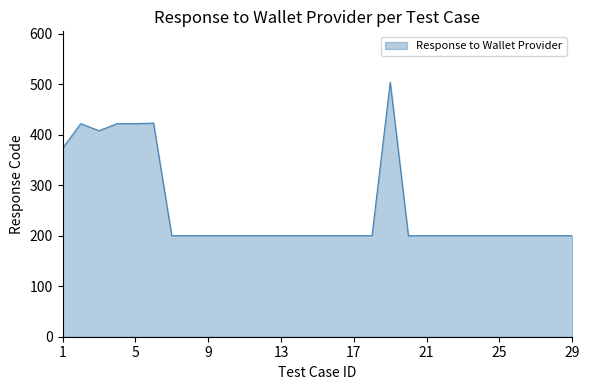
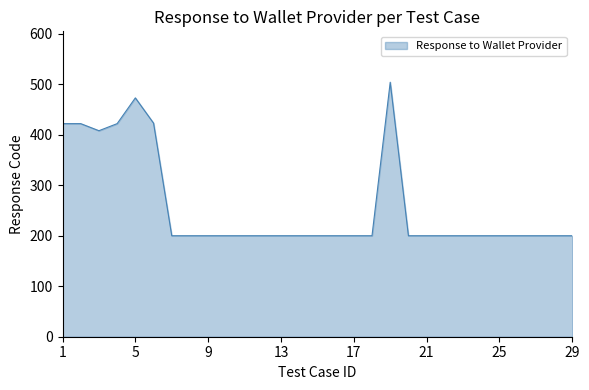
1: 370 -> 420
5: 420 -> 470
